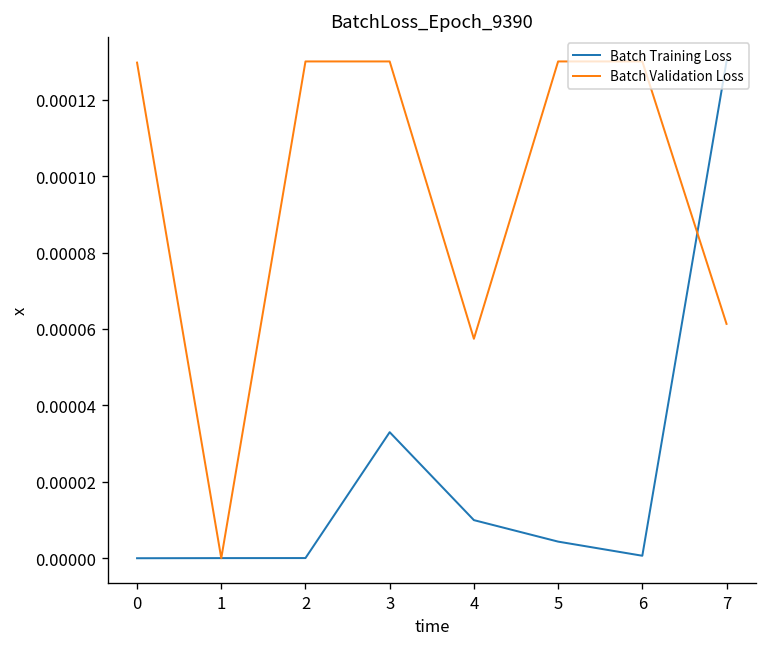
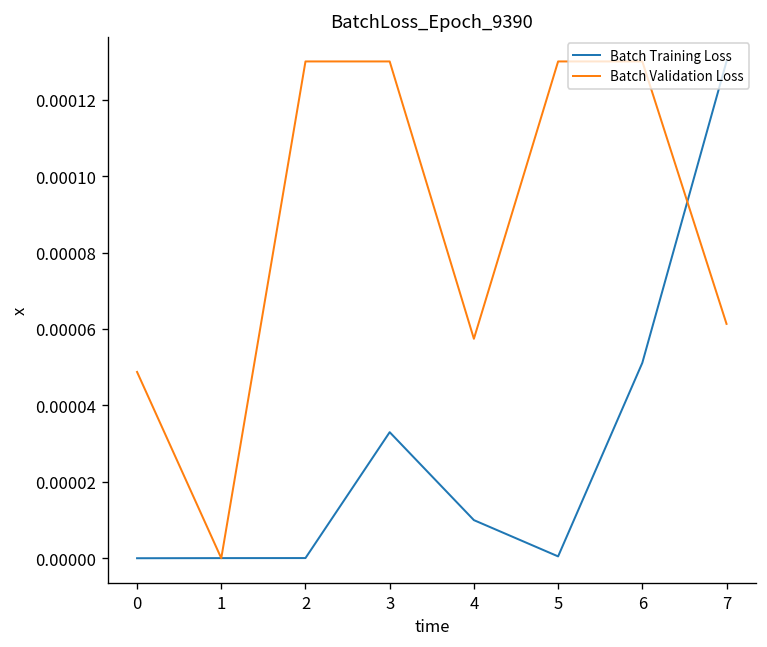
Batch Validation Loss, 0: 0.000130 -> 0.000049
Batch Training Loss, 5: 0.000004 -> 0.000000
Batch Training Loss, 6: 0.000001 -> 0.000051
